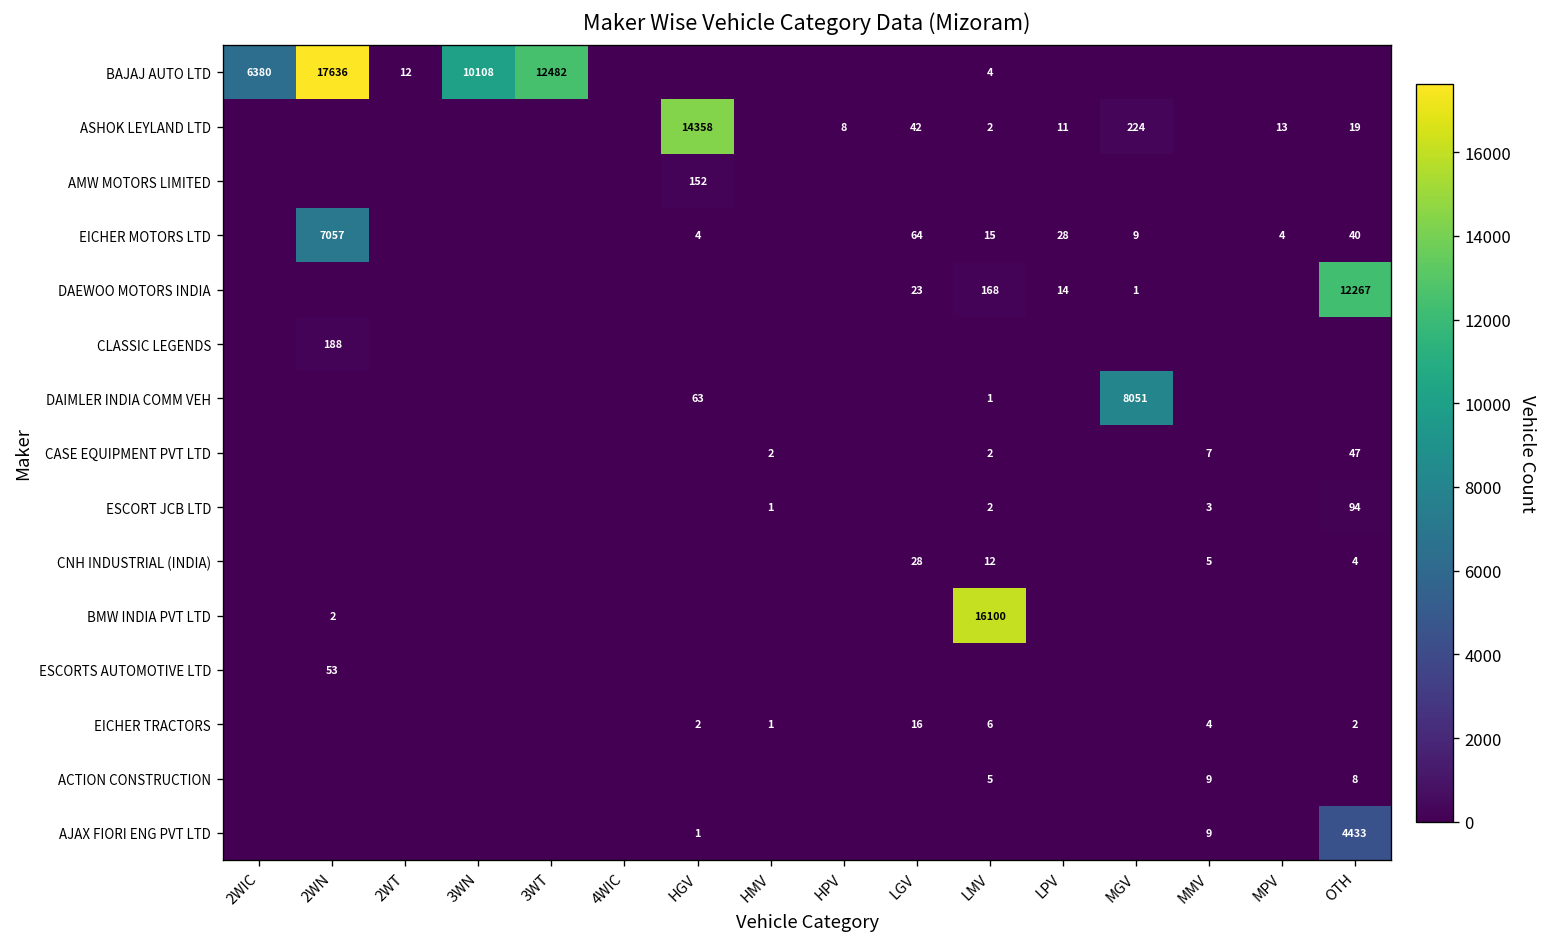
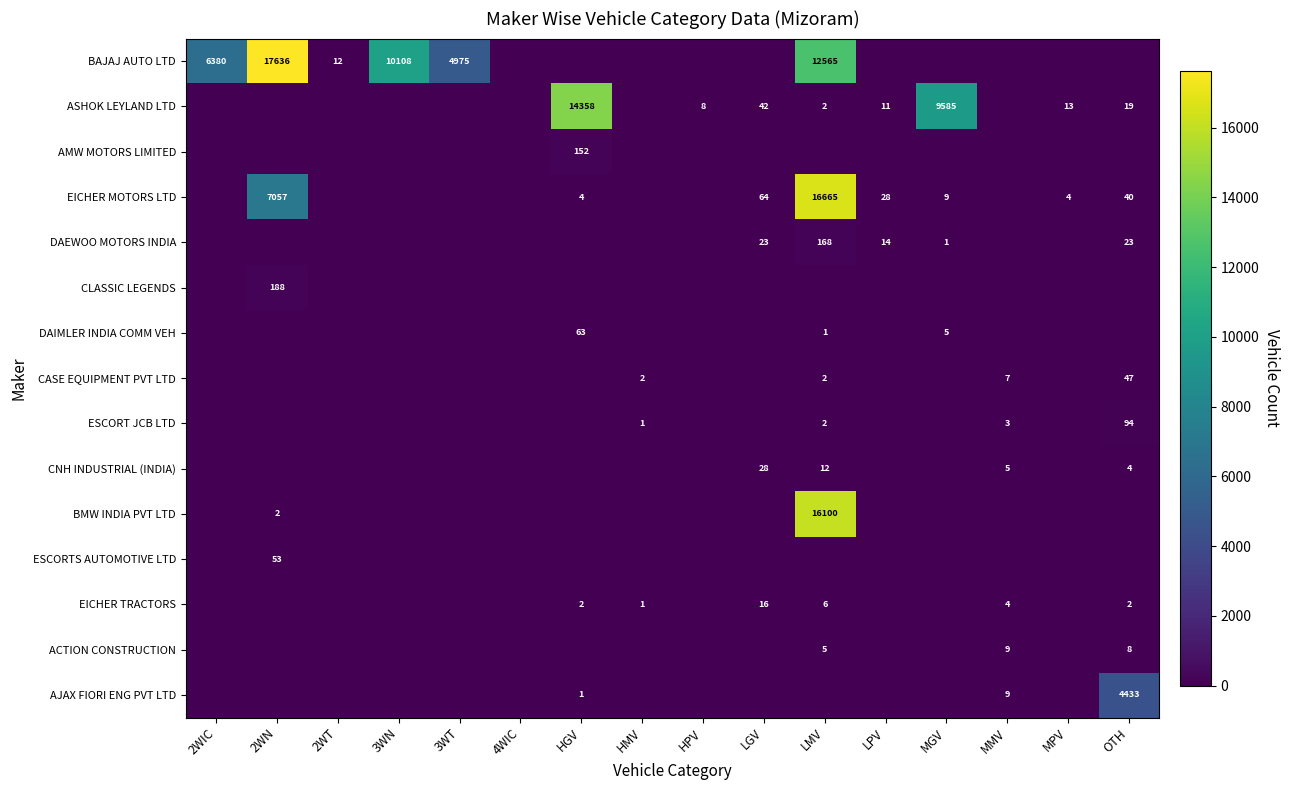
BAJAJ AUTO LTD, 3WT: 12482 -> 4975
BAJAJ AUTO LTD, LMV: 4 -> 12565
ASHOK LEYLAND LTD, MGV: 224 -> 9585
EICHER MOTORS LTD, LMV: 15 -> 16665
DAEWOO MOTORS INDIA, OTH: 12267 -> 23
DAIMLER INDIA COMM VEH, MGV: 8051 -> 5
